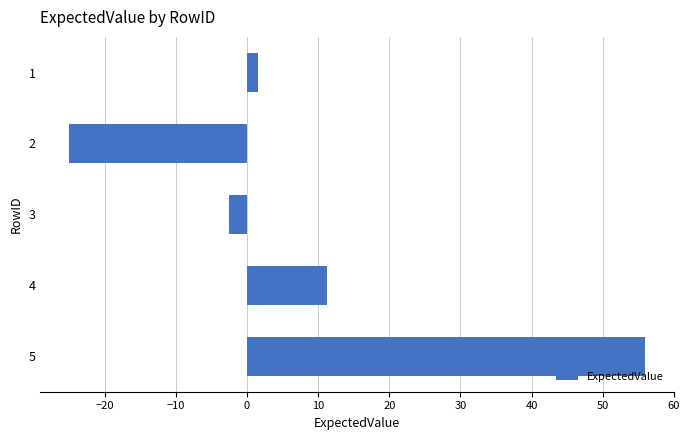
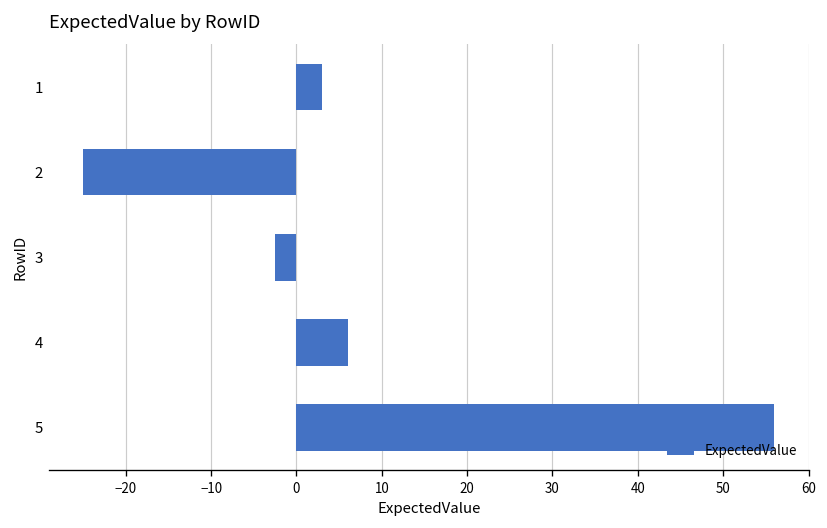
1: 2 -> 3
4: 11 -> 6
